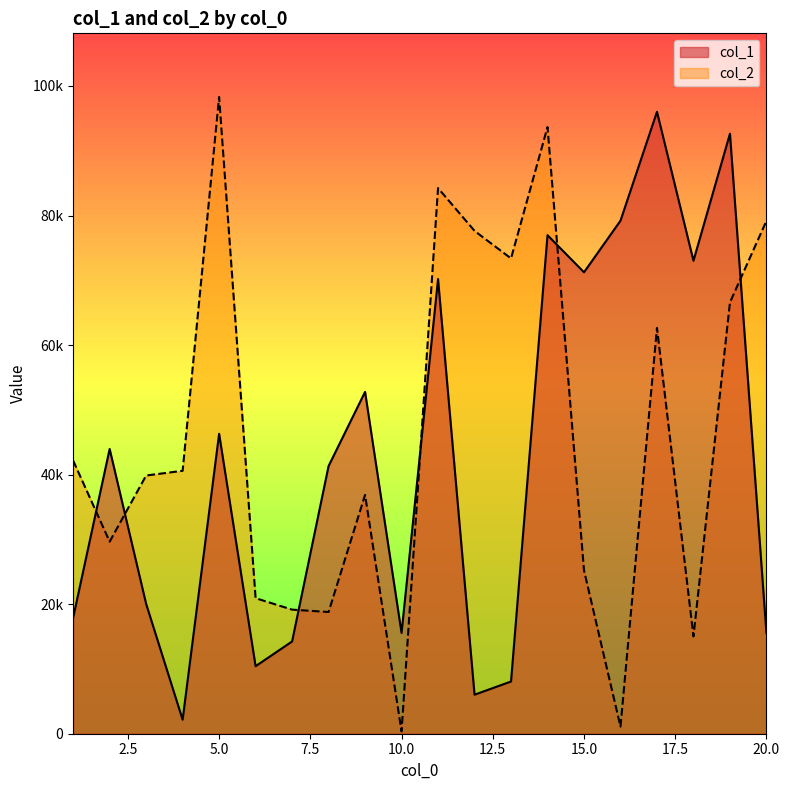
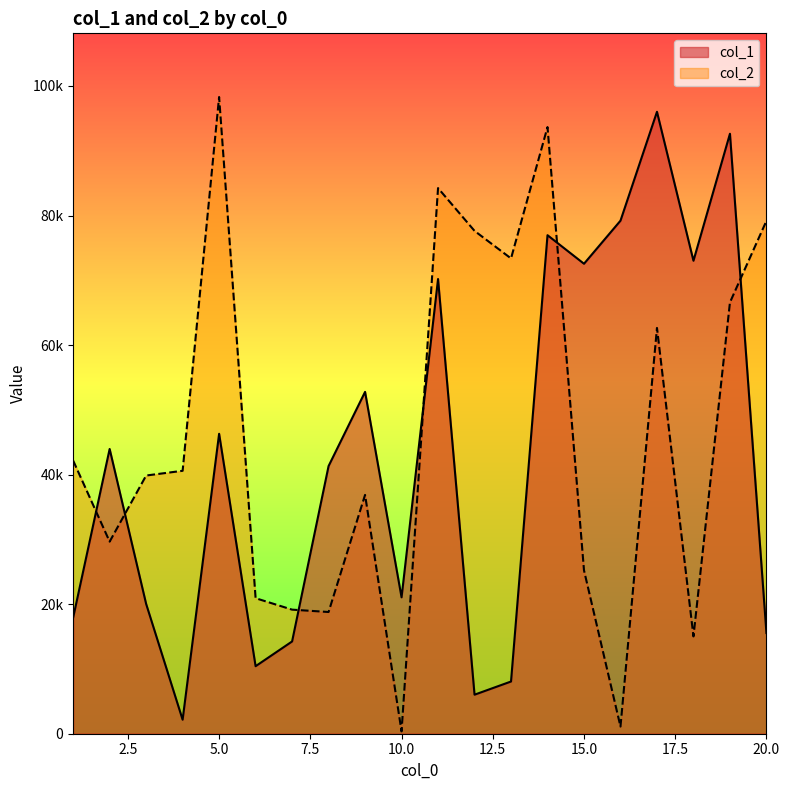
col_1, 10.0: 16000 -> 21000
col_1, 15.0: 71000 -> 73000
